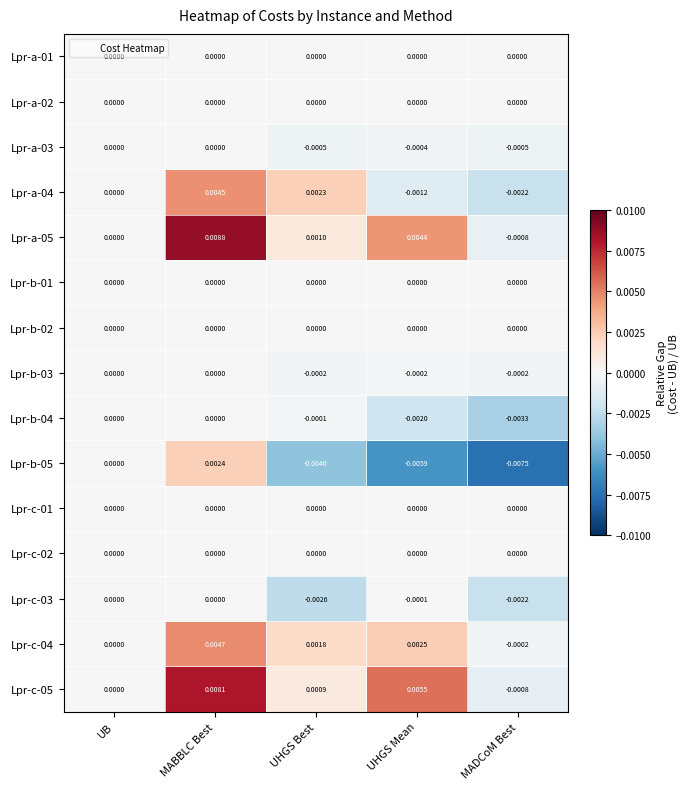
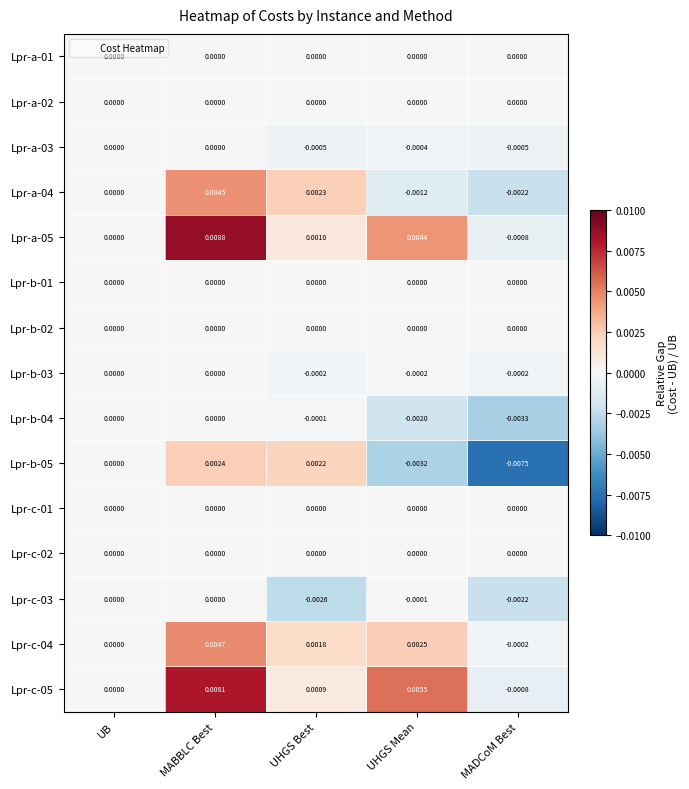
Lpr-b-05, UHGS Best: -0.0040 -> 0.0022
Lpr-b-05, UHGS Mean: -0.0059 -> -0.0032
